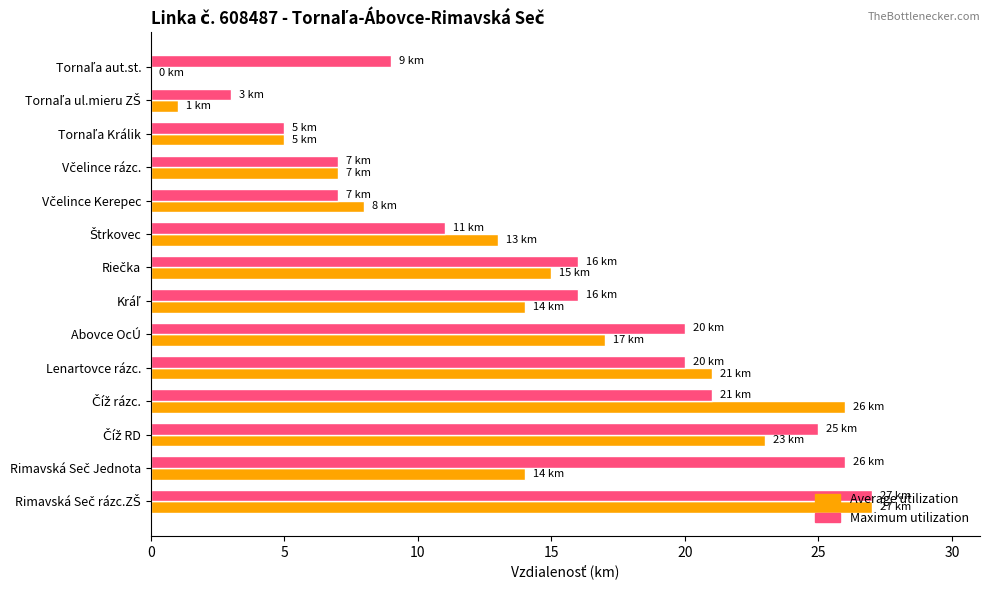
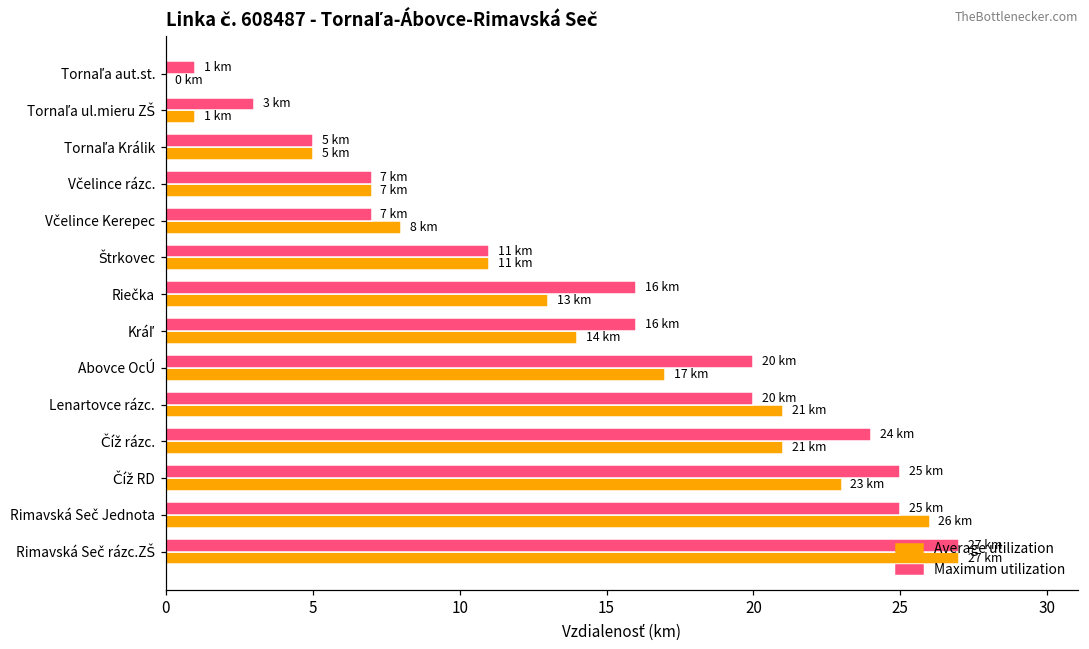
Maximum utilization, Tornaľa aut.st.: 9 -> 1
Average utilization, Štrkovec: 13 -> 11
Average utilization, Riečka: 15 -> 13
Maximum utilization, Číž rázc.: 21 -> 24
Average utilization, Číž rázc.: 26 -> 21
Maximum utilization, Rimavská Seč Jednota: 26 -> 25
Average utilization, Rimavská Seč Jednota: 14 -> 26
